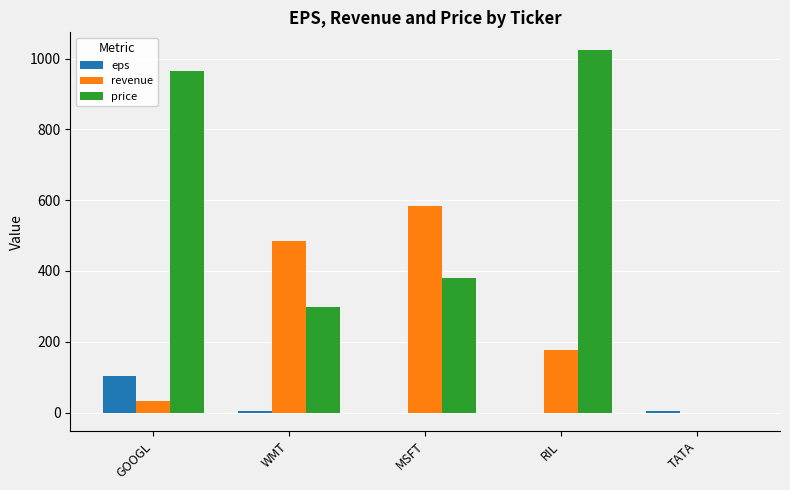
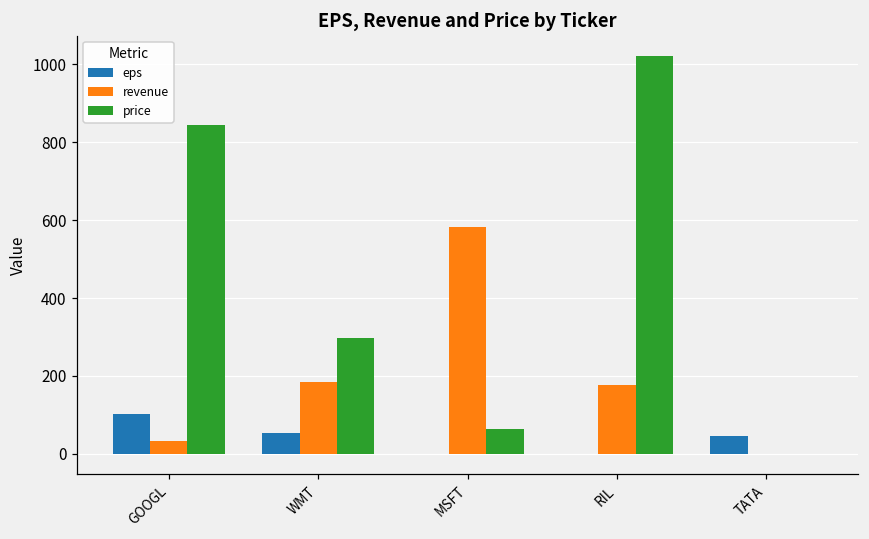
price, GOOGL: 960 -> 850
eps, WMT: 0 -> 50
revenue, WMT: 480 -> 190
price, MSFT: 380 -> 60
eps, TATA: 10 -> 50
